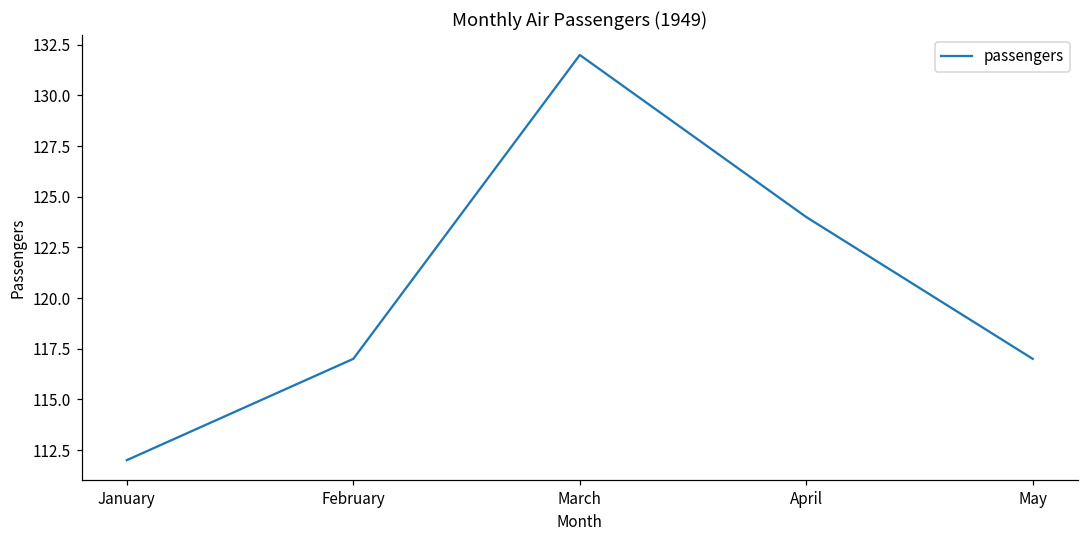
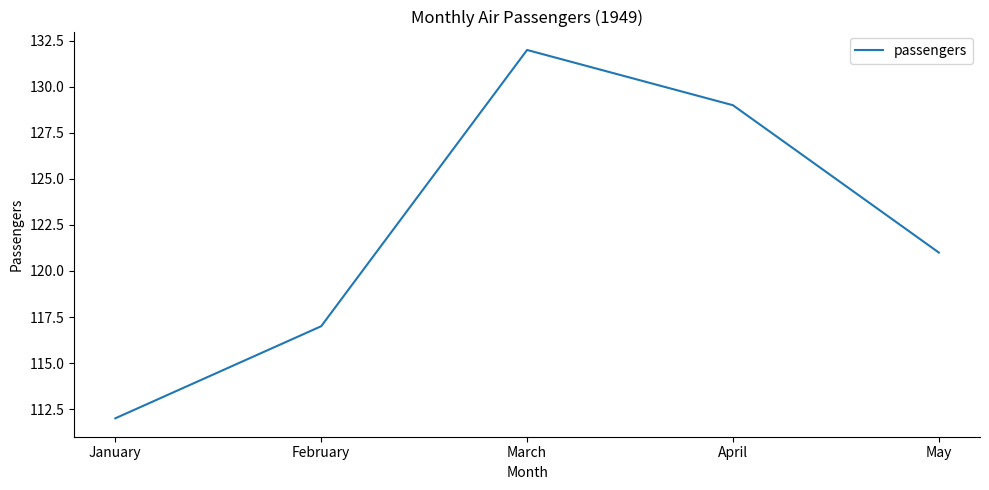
April: 124 -> 129
May: 117 -> 121
